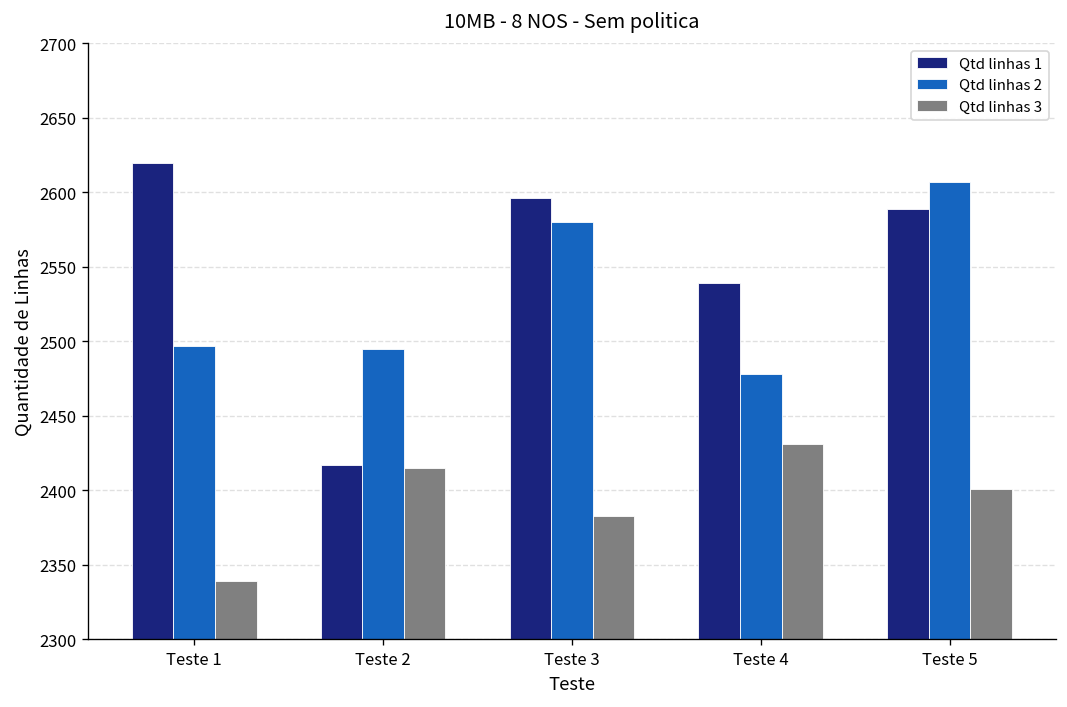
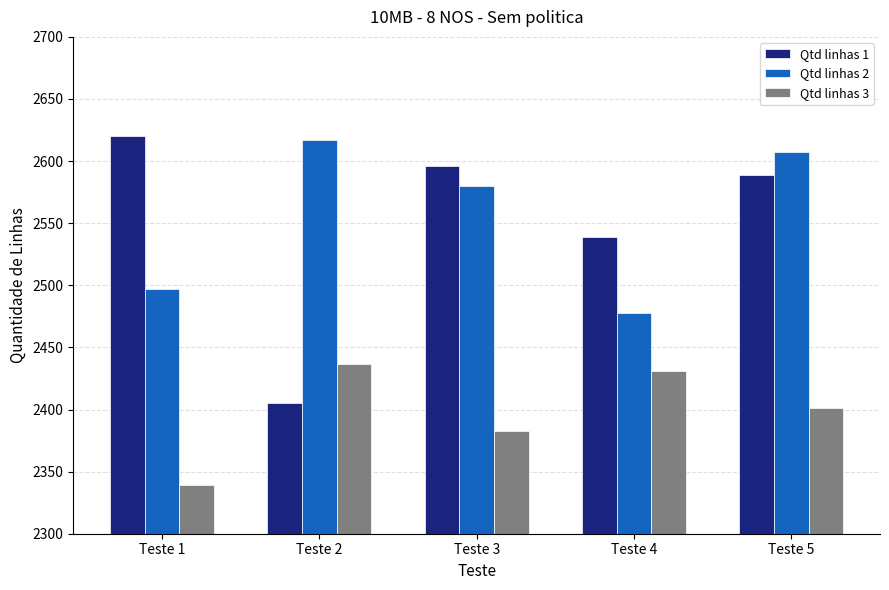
Qtd linhas 1, Teste 2: 2417 -> 2405
Qtd linhas 2, Teste 2: 2495 -> 2617
Qtd linhas 3, Teste 2: 2415 -> 2437
